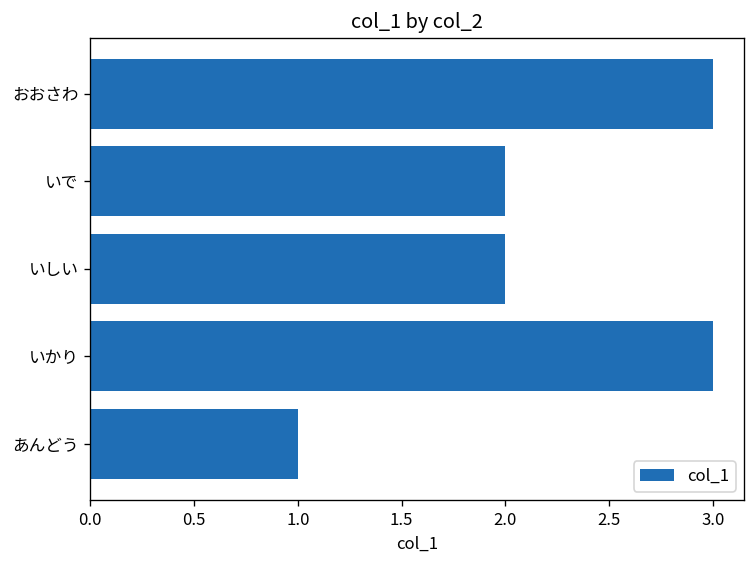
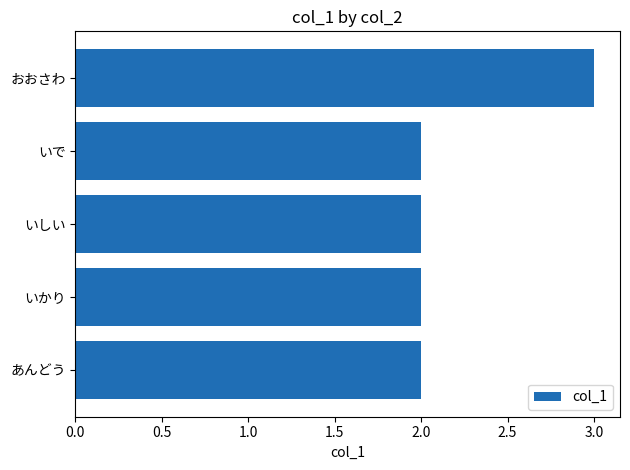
いかり: 3 -> 2
あんどう: 1 -> 2
